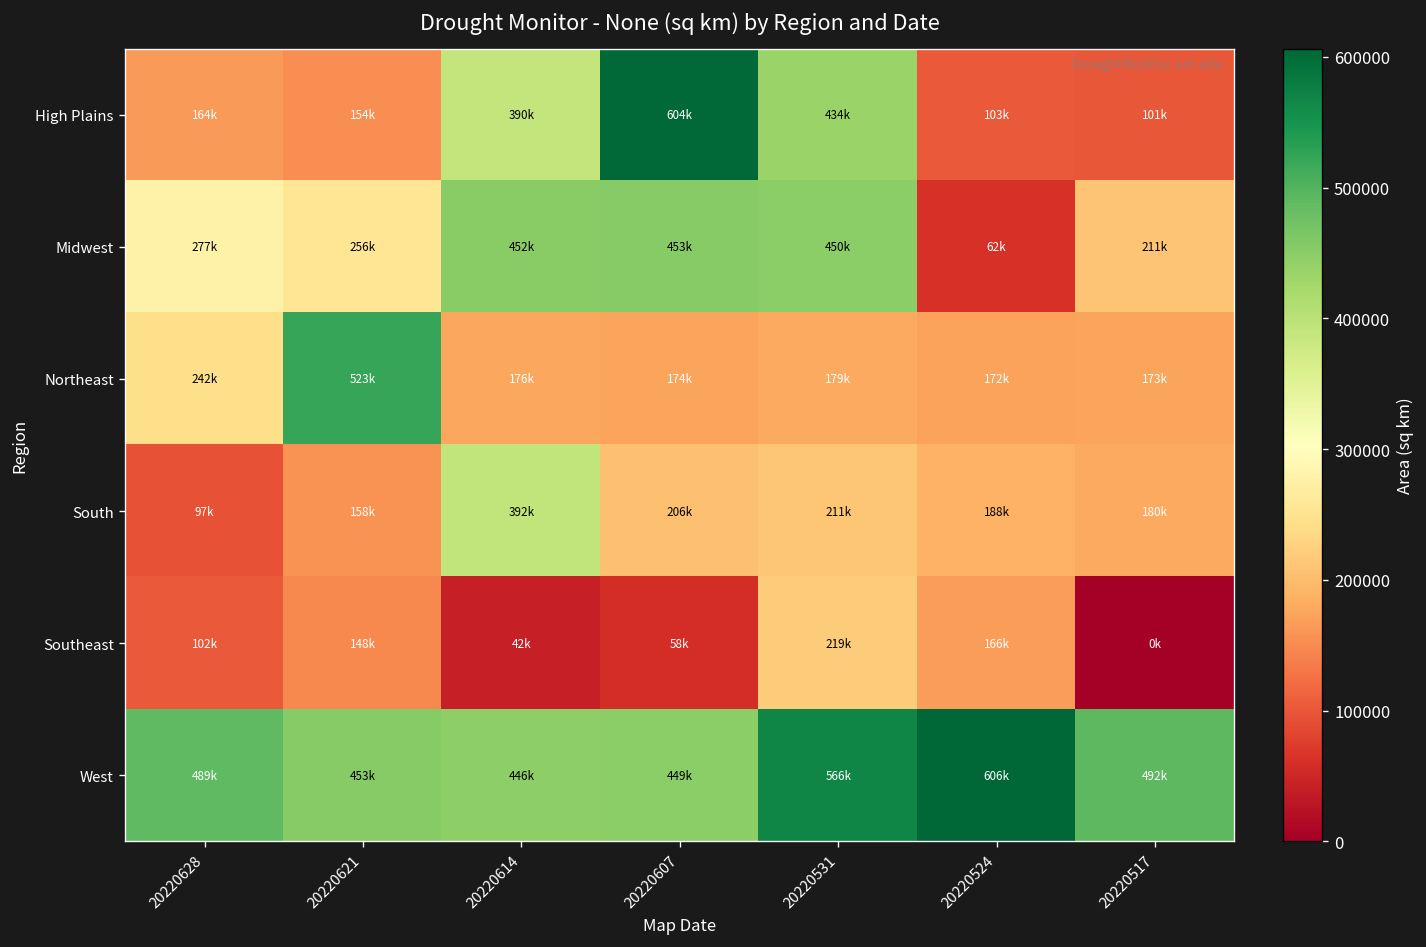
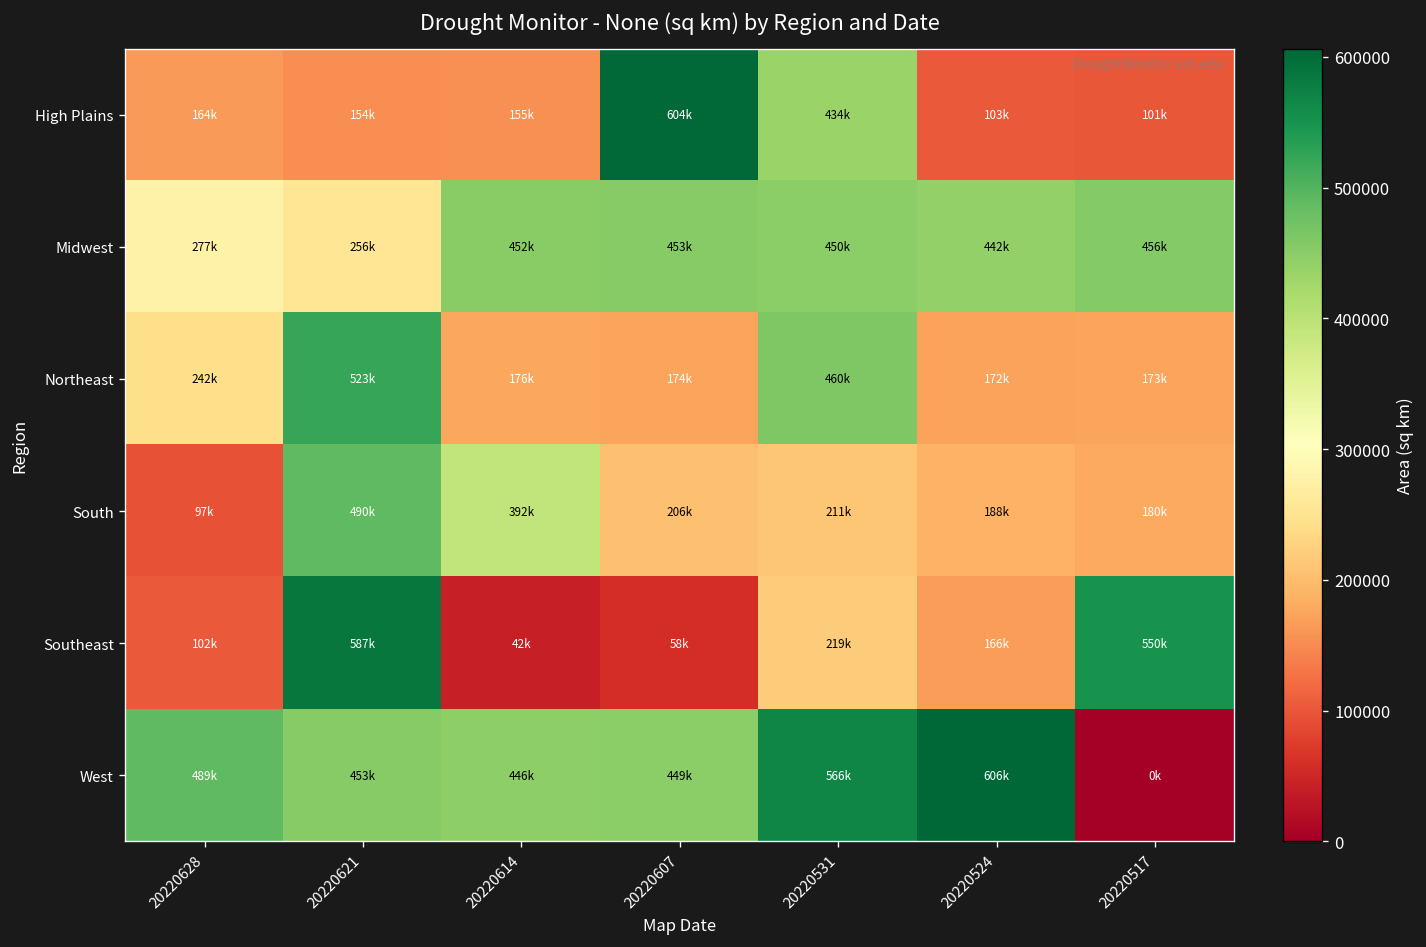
High Plains, 20220614: 390k -> 155k
Midwest, 20220524: 62k -> 442k
Midwest, 20220517: 211k -> 456k
Northeast, 20220531: 179k -> 460k
South, 20220621: 158k -> 490k
Southeast, 20220621: 148k -> 587k
Southeast, 20220517: 0k -> 550k
West, 20220517: 492k -> 0k
